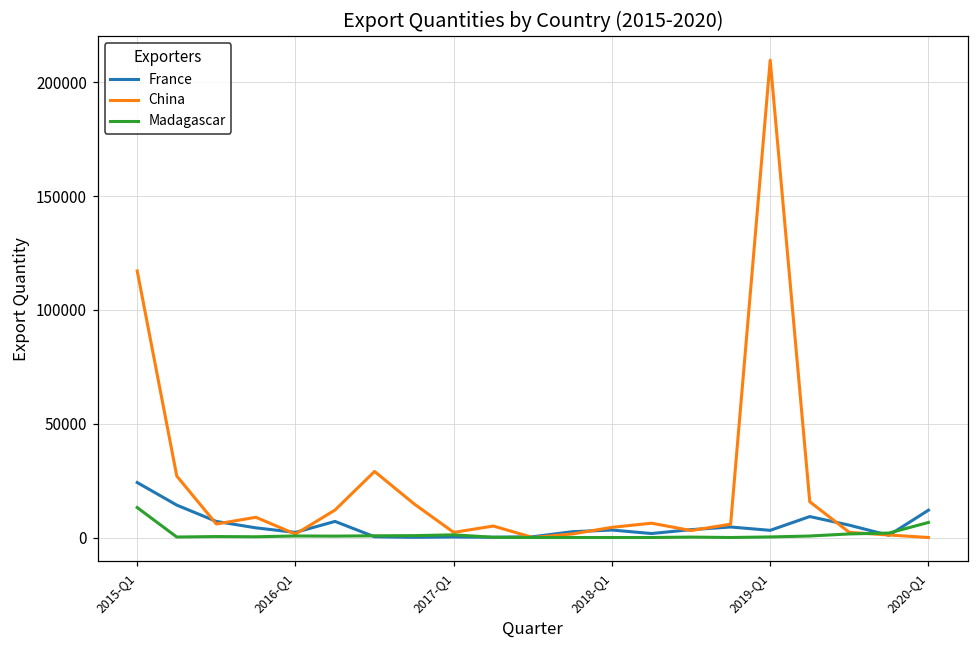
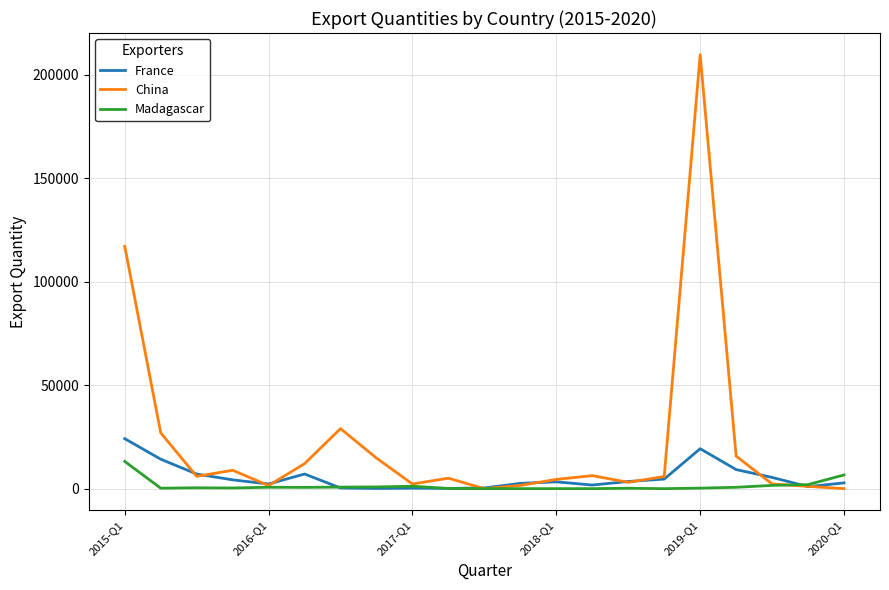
France, 2019-Q1: 3000 -> 19000
France, 2020-Q1: 12000 -> 3000
